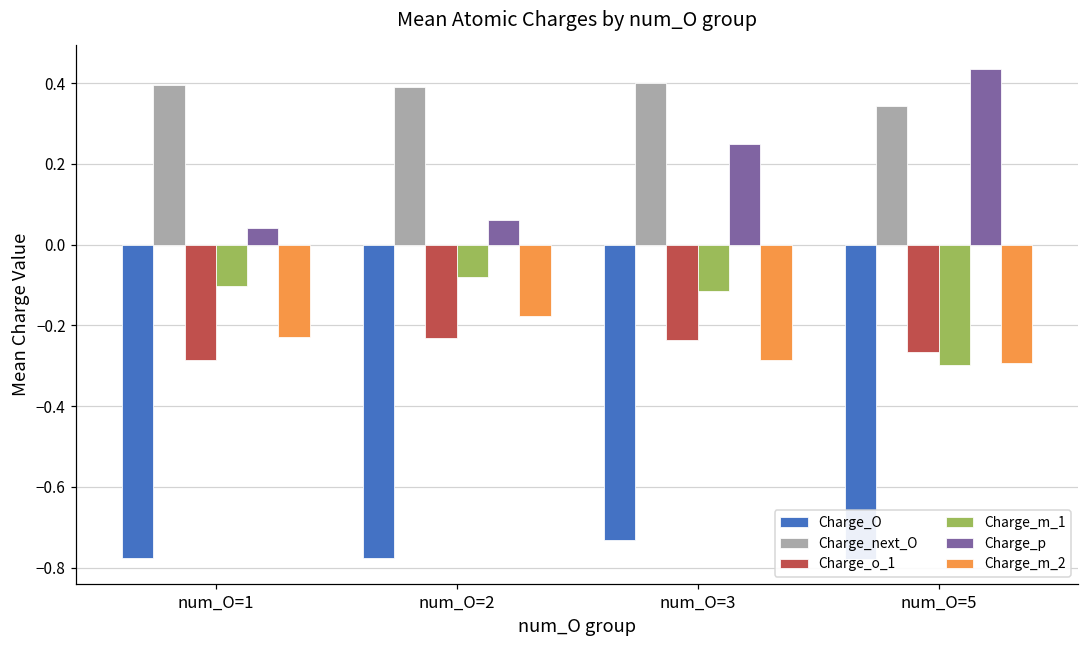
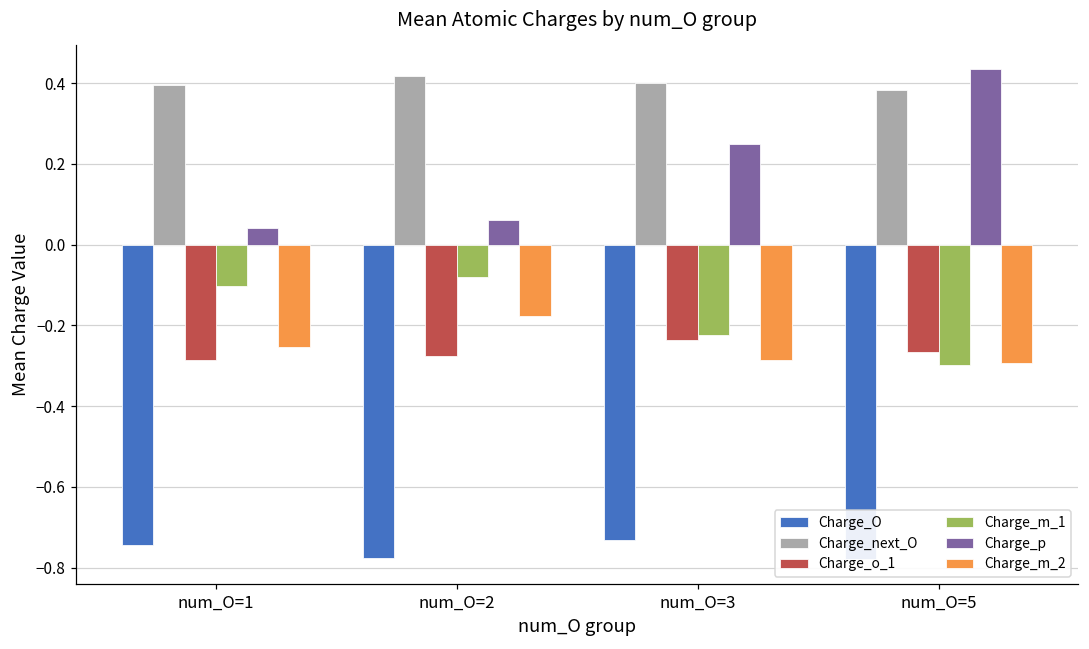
Charge_O, num_O=1: -0.77 -> -0.74
Charge_m_2, num_O=1: -0.23 -> -0.25
Charge_next_O, num_O=2: 0.39 -> 0.42
Charge_o_1, num_O=2: -0.23 -> -0.28
Charge_m_1, num_O=3: -0.12 -> -0.22
Charge_next_O, num_O=5: 0.34 -> 0.38
